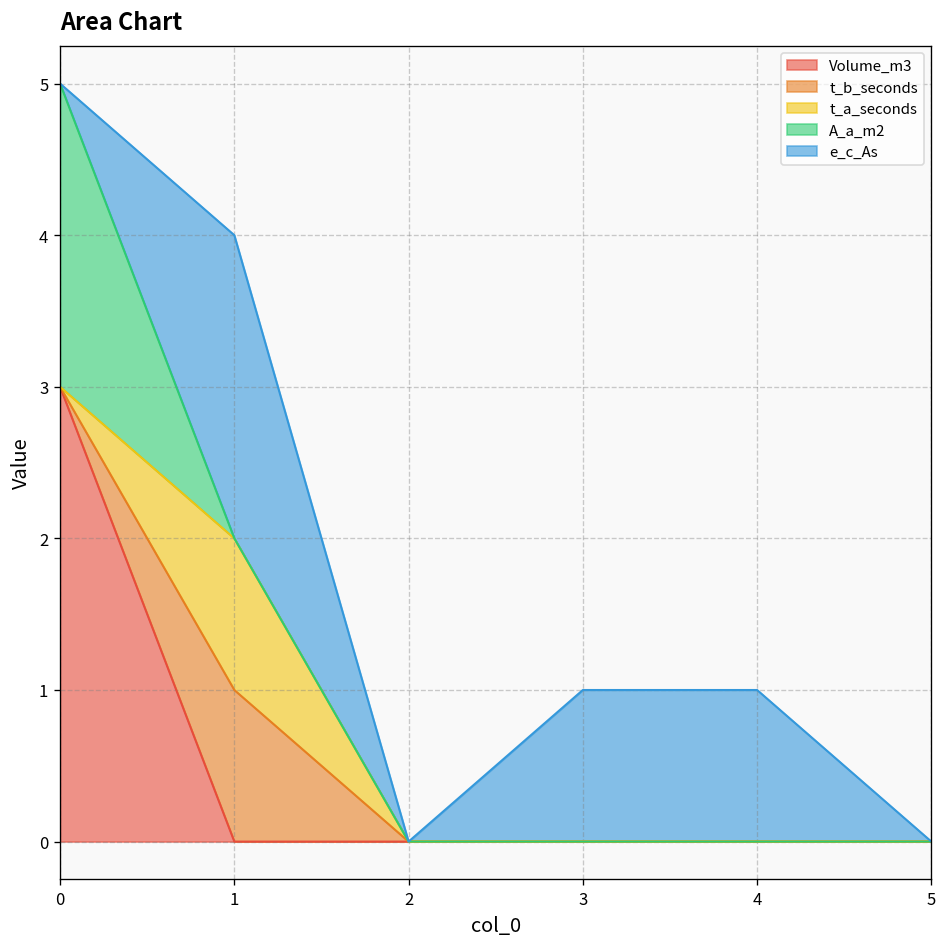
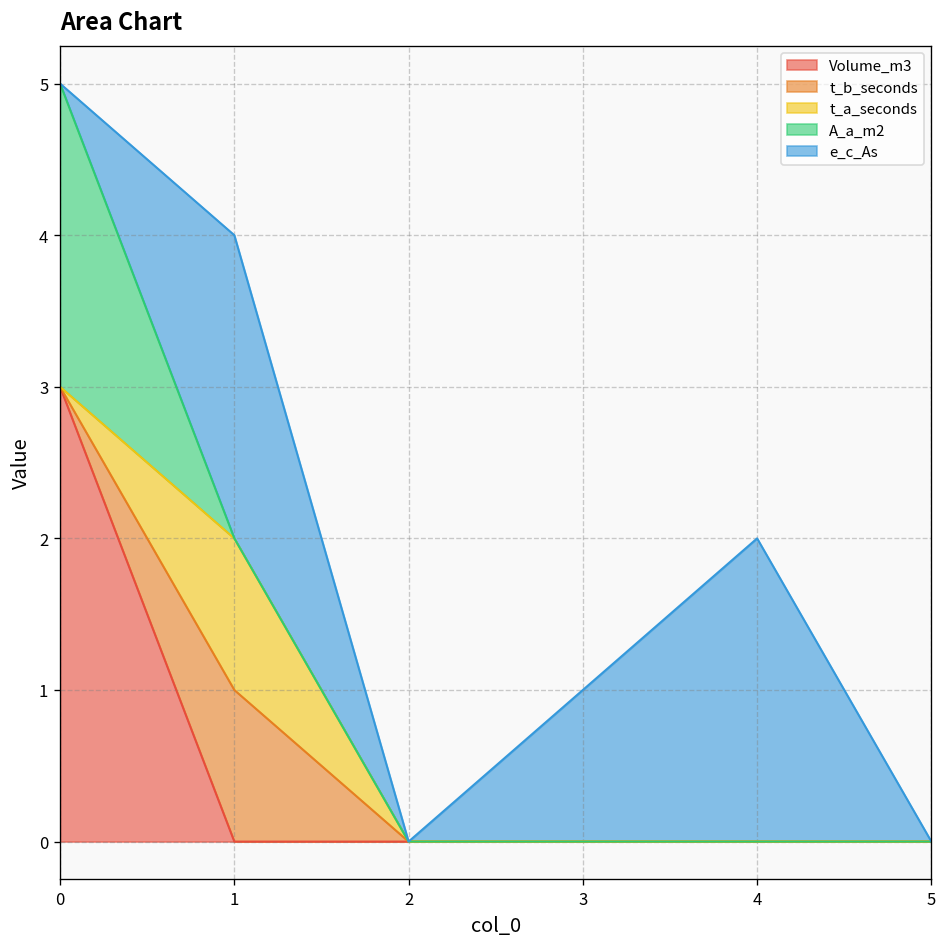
e_c_As, 4: 1 -> 2
